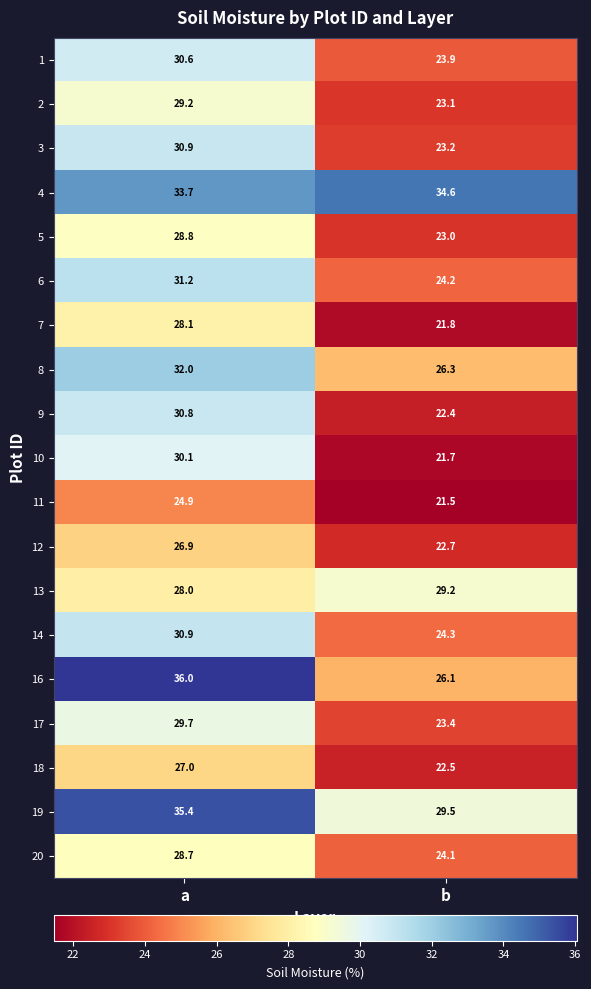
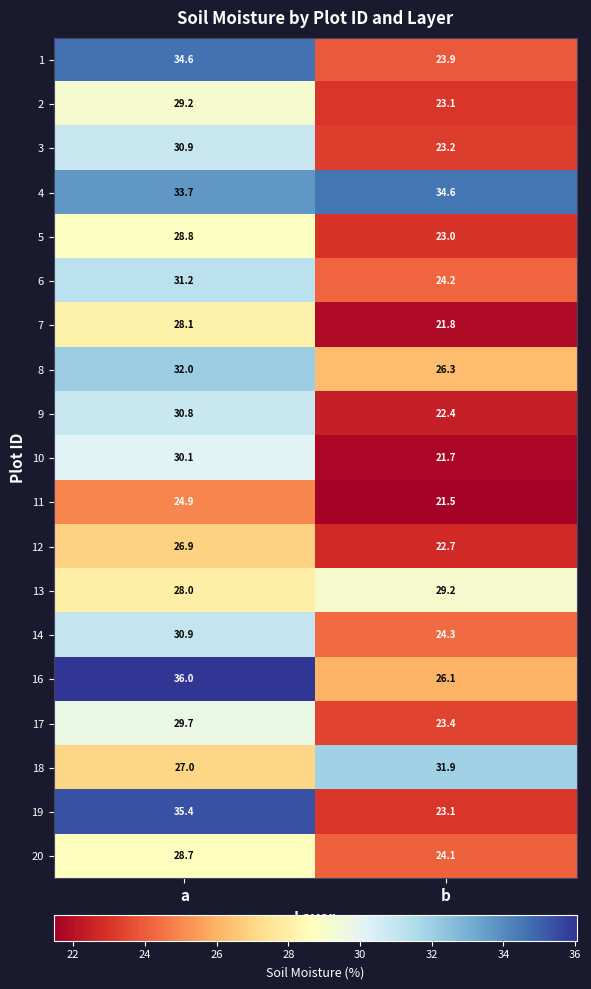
1, a: 30.6 -> 34.6
18, b: 22.5 -> 31.9
19, b: 29.5 -> 23.1
